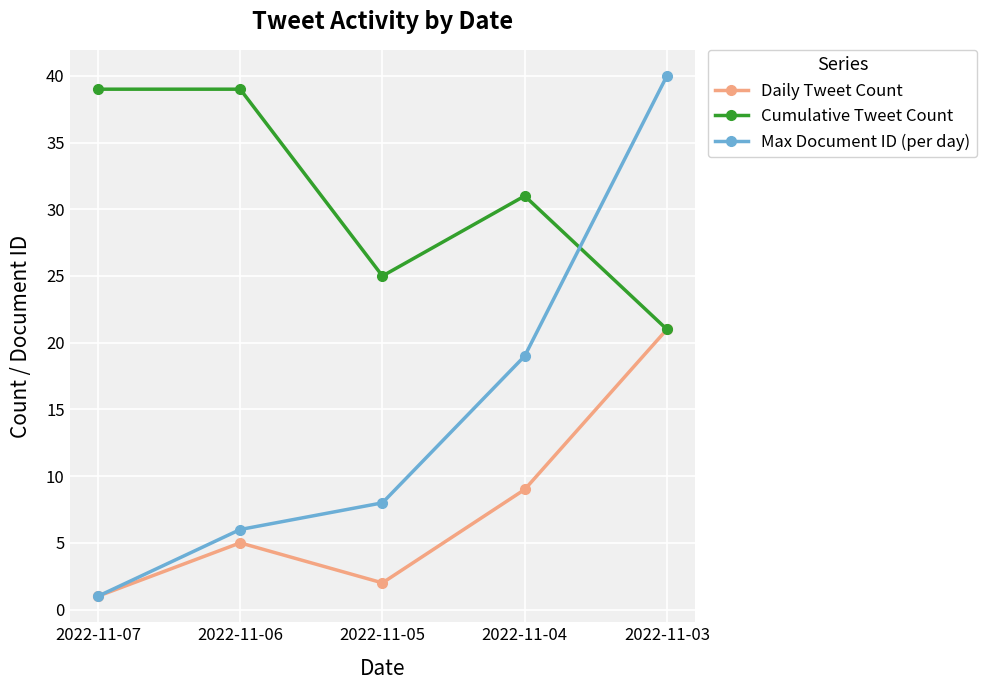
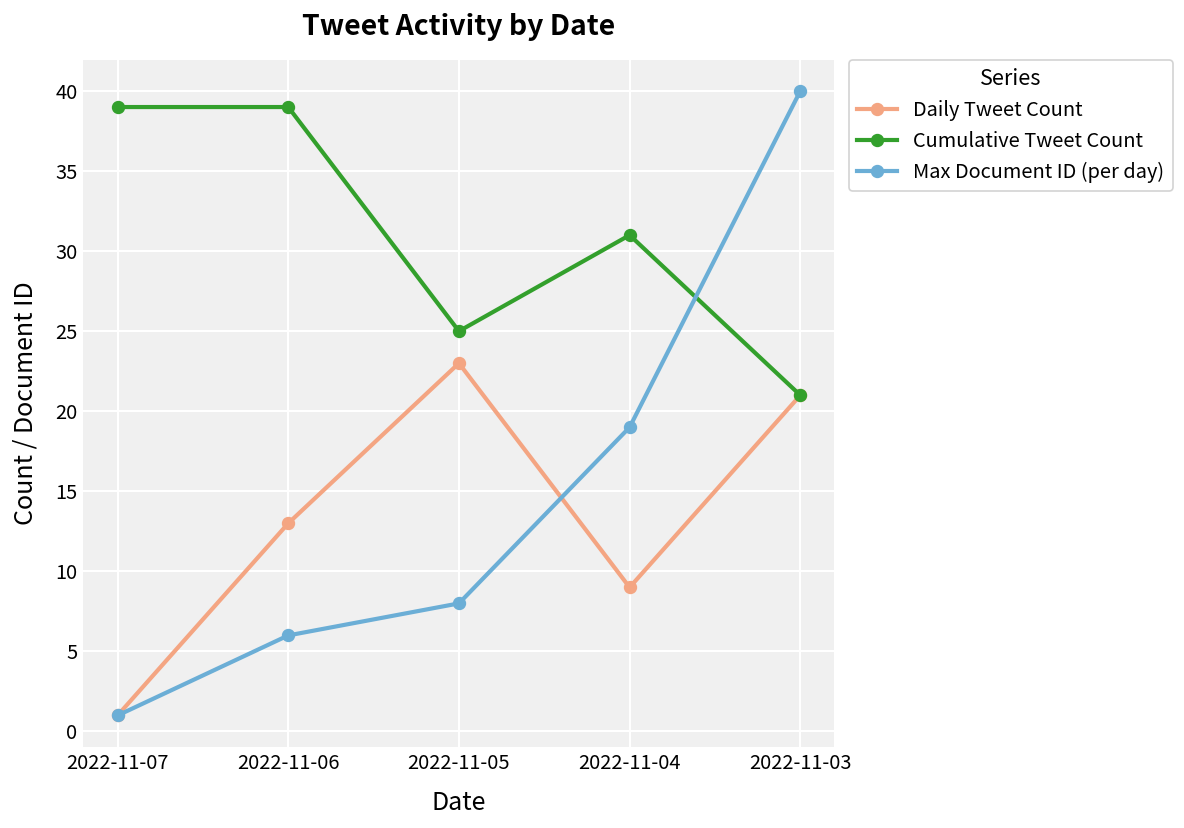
Daily Tweet Count, 2022-11-06: 5 -> 13
Daily Tweet Count, 2022-11-05: 2 -> 23
